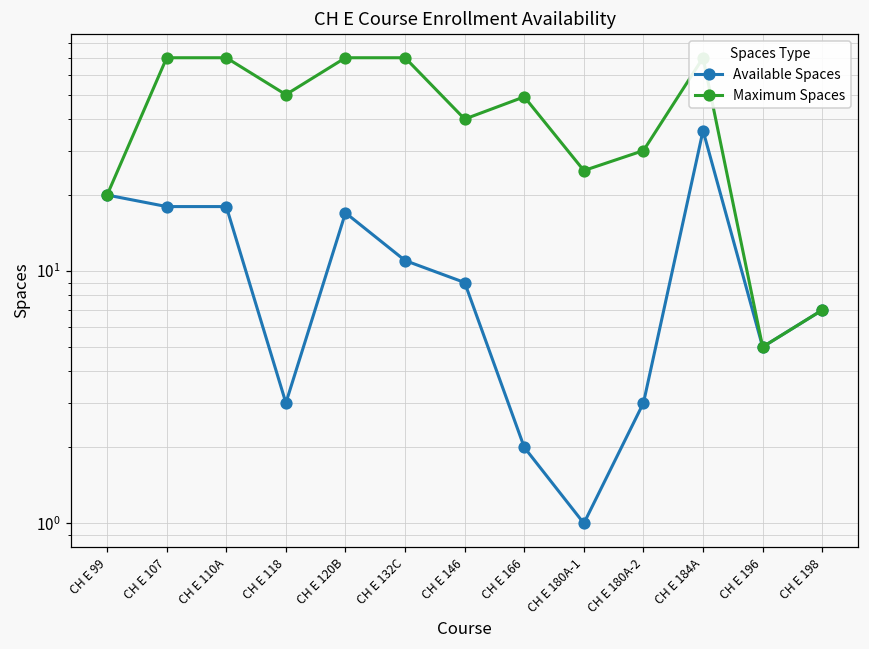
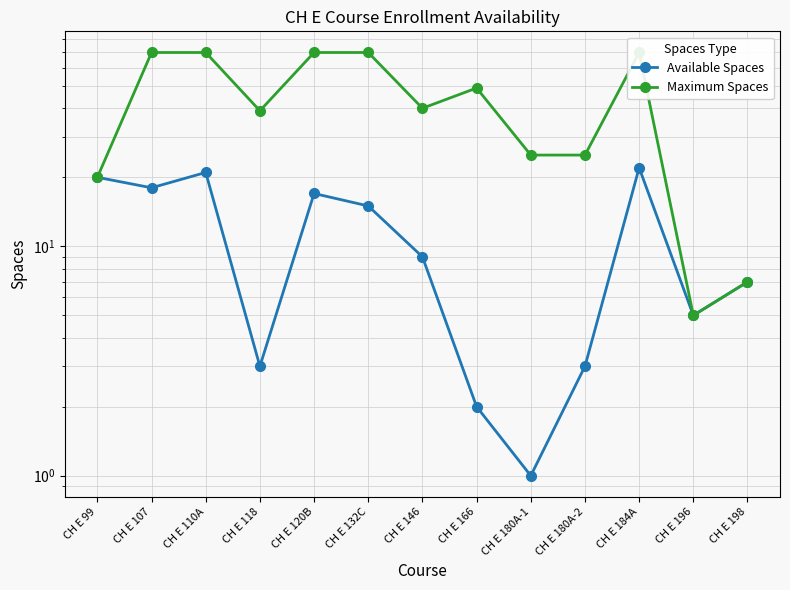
Available Spaces, CH E 110A: 18 -> 21
Maximum Spaces, CH E 118: 50 -> 39
Available Spaces, CH E 132C: 11 -> 15
Maximum Spaces, CH E 180A-2: 30 -> 25
Available Spaces, CH E 184A: 36 -> 22
